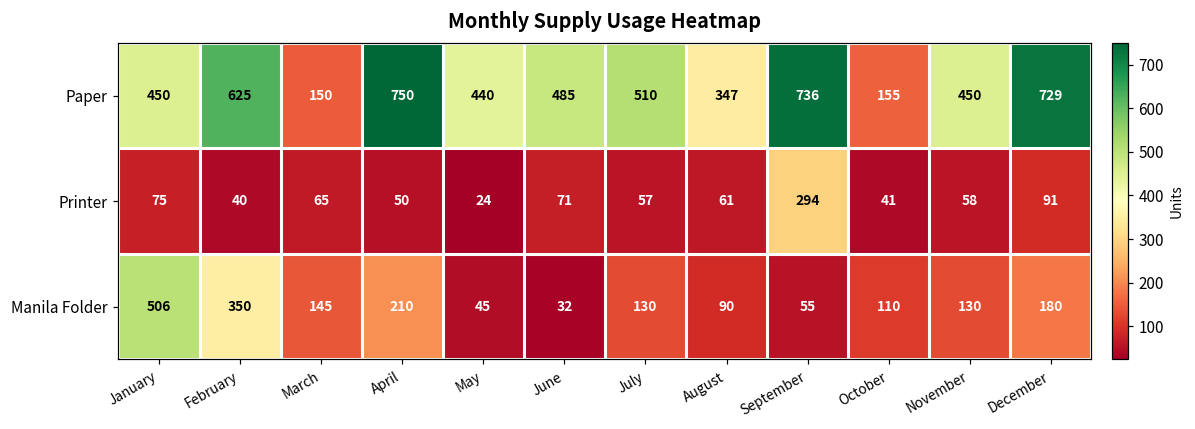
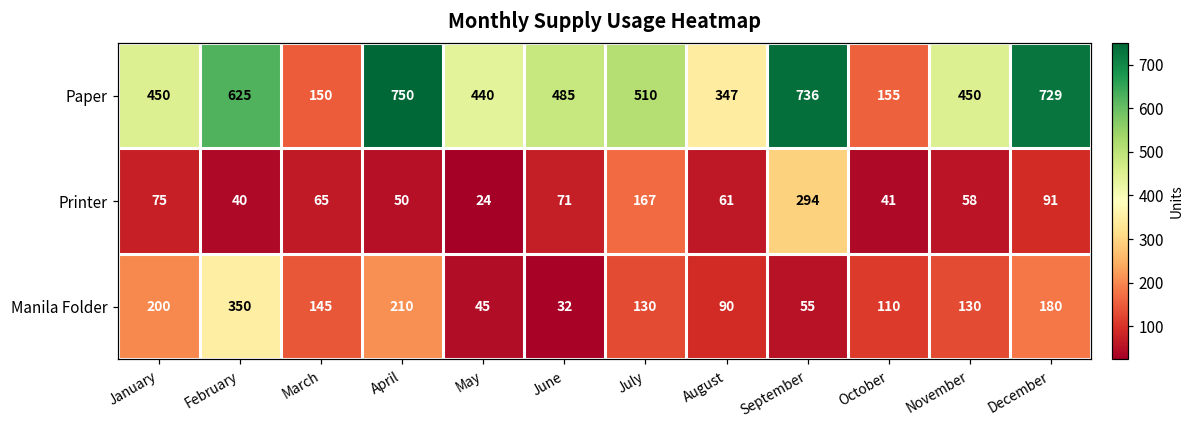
Printer, July: 57 -> 167
Manila Folder, January: 506 -> 200
